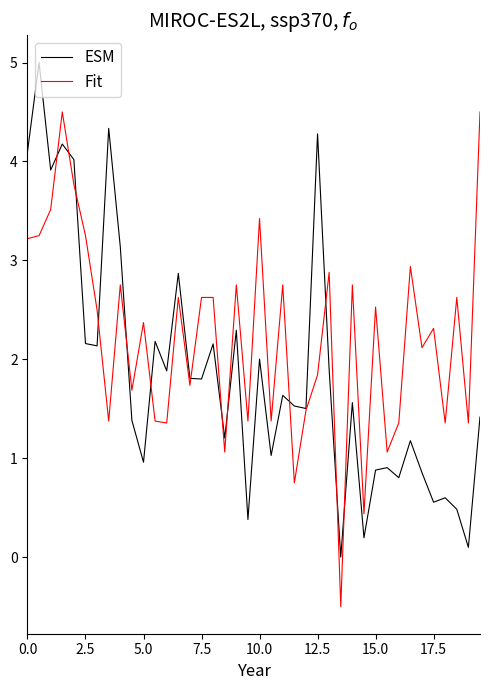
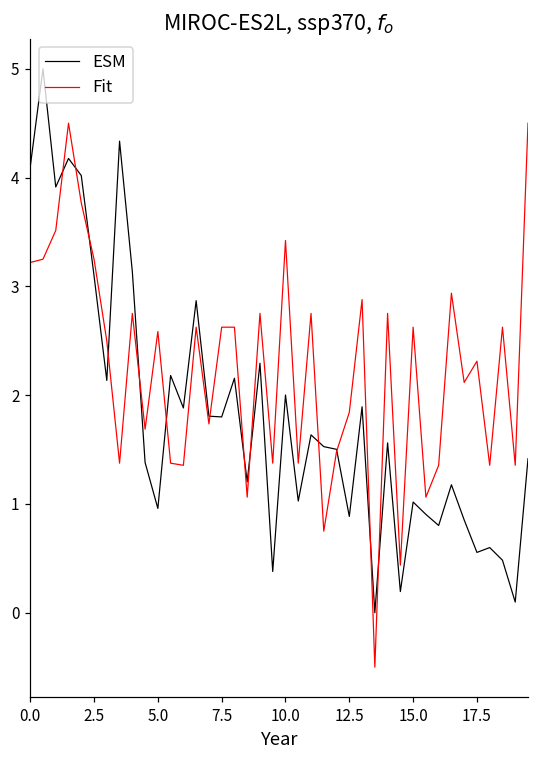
ESM, 2.5: 2.2 -> 3.1
Fit, 5.0: 2.4 -> 2.6
ESM, 12.5: 4.3 -> 0.9
ESM, 15.0: 0.9 -> 1.0
Fit, 15.0: 2.5 -> 2.6
